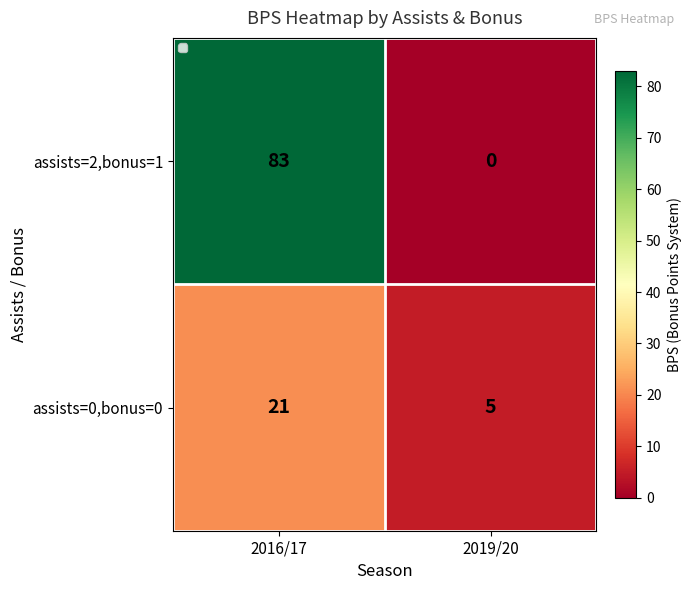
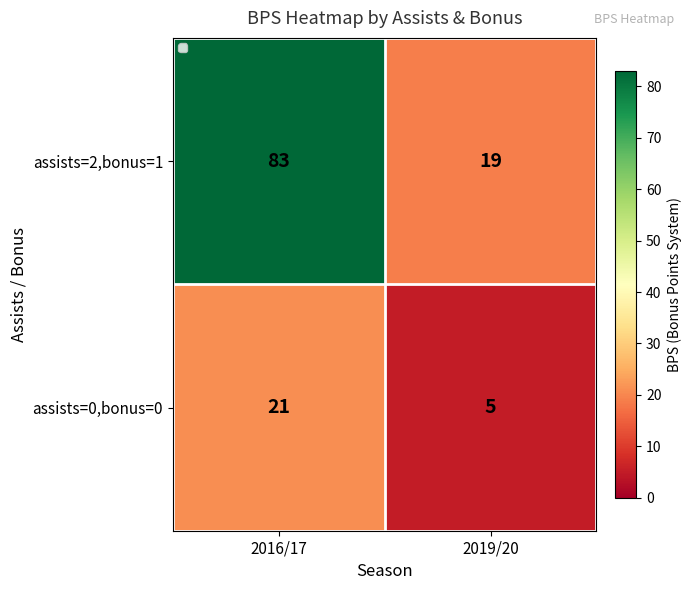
assists=2,bonus=1, 2019/20: 0 -> 19
